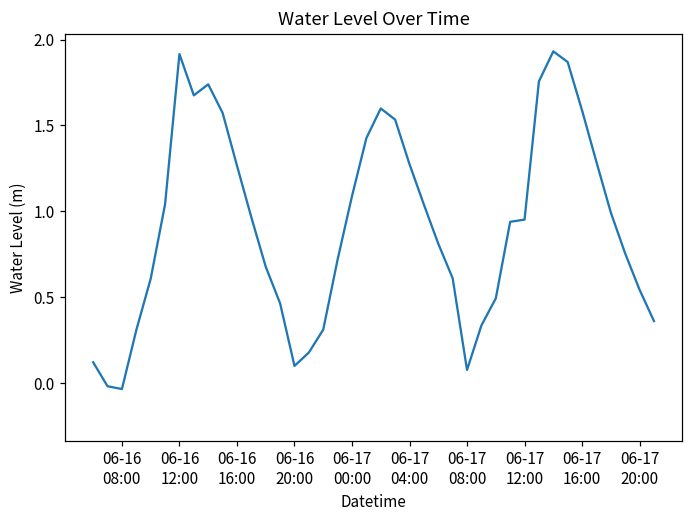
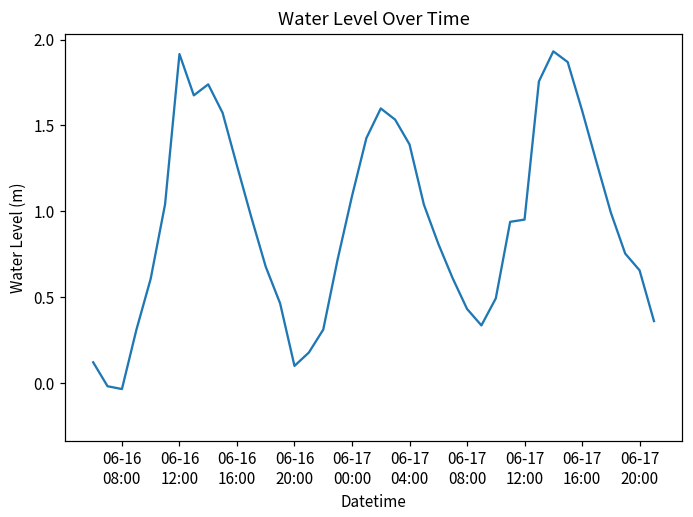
06-17 04:00: 1.27 -> 1.39
06-17 08:00: 0.08 -> 0.43
06-17 20:00: 0.54 -> 0.66
